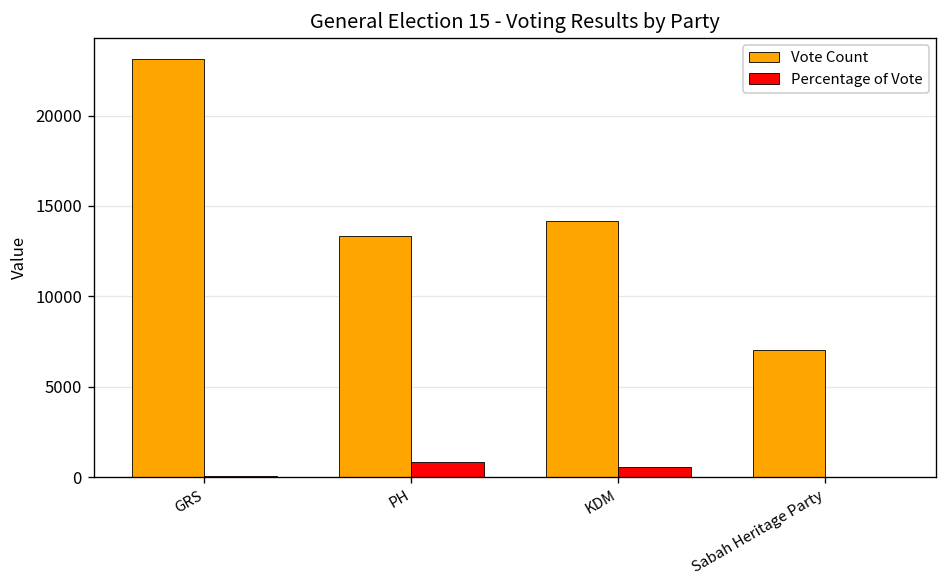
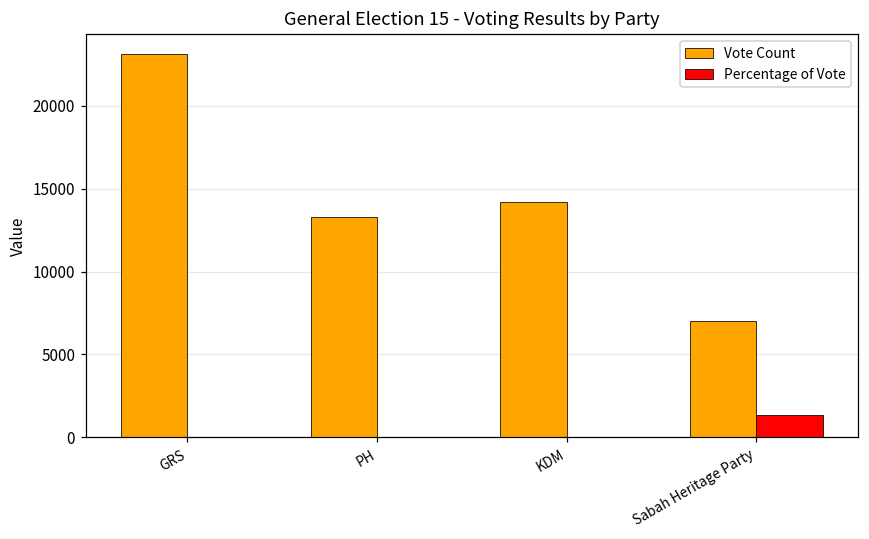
Percentage of Vote, PH: 900 -> 0
Percentage of Vote, KDM: 600 -> 0
Percentage of Vote, Sabah Heritage Party: 0 -> 1400
